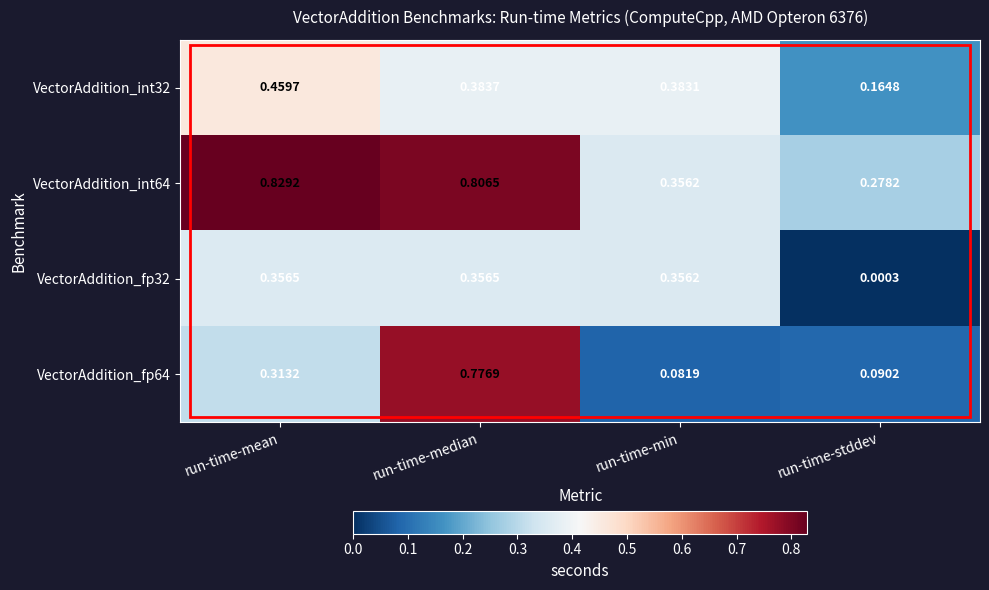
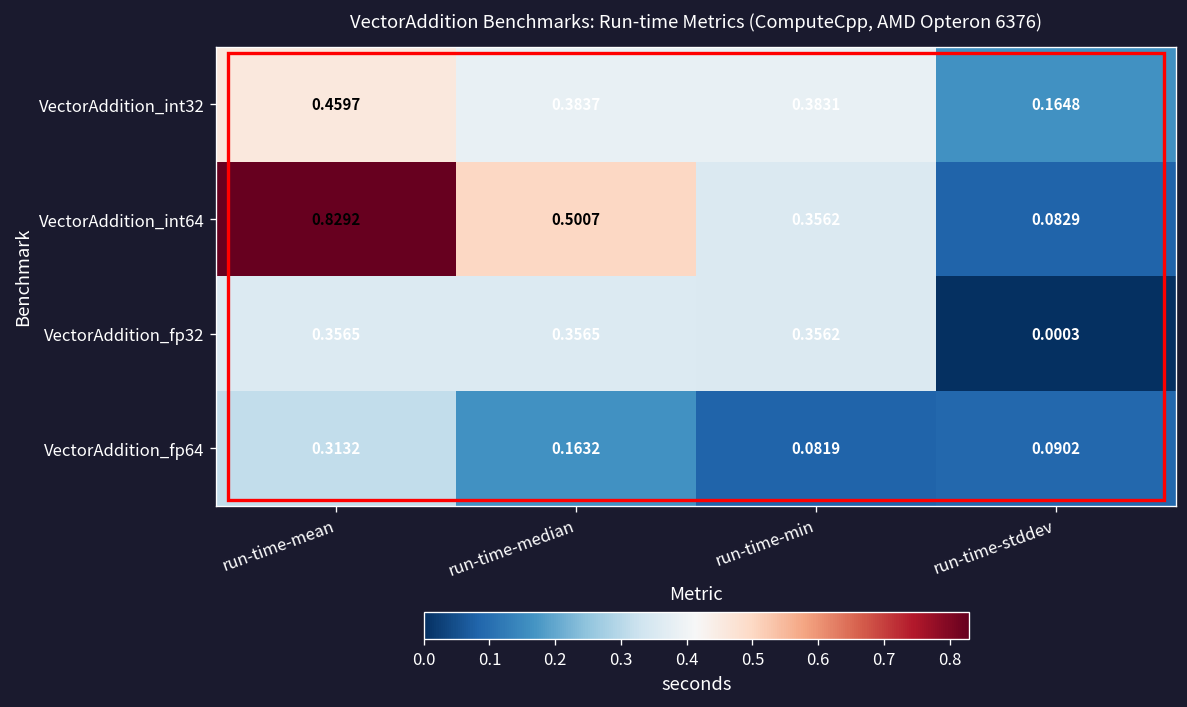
VectorAddition_int64, run-time-median: 0.8065 -> 0.5007
VectorAddition_int64, run-time-stddev: 0.2782 -> 0.0829
VectorAddition_fp64, run-time-median: 0.7769 -> 0.1632
